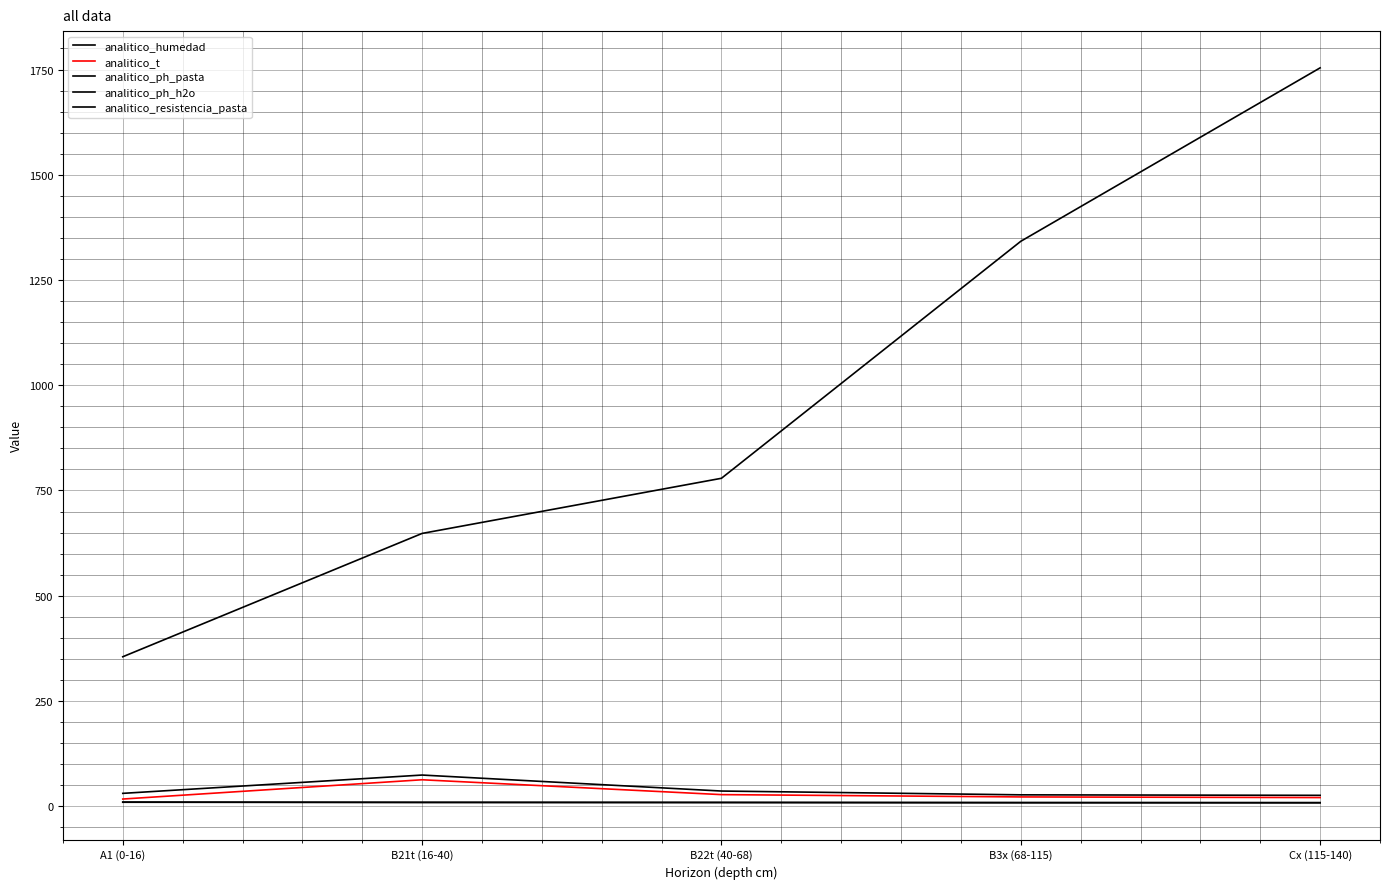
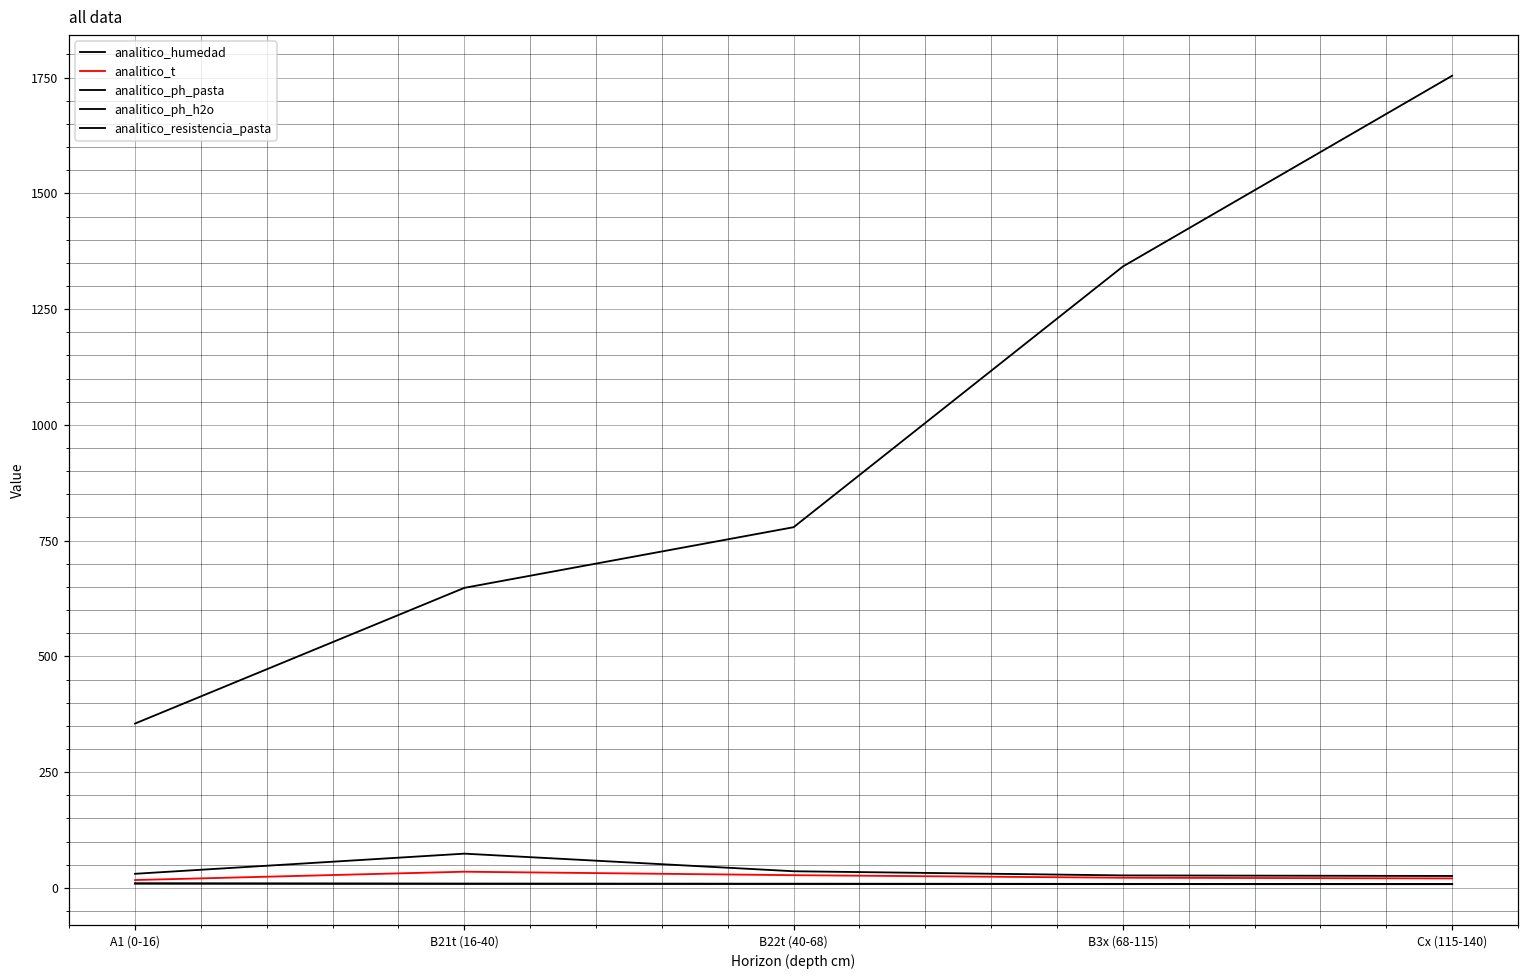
analitico_t, B21t (16-40): 60 -> 40
